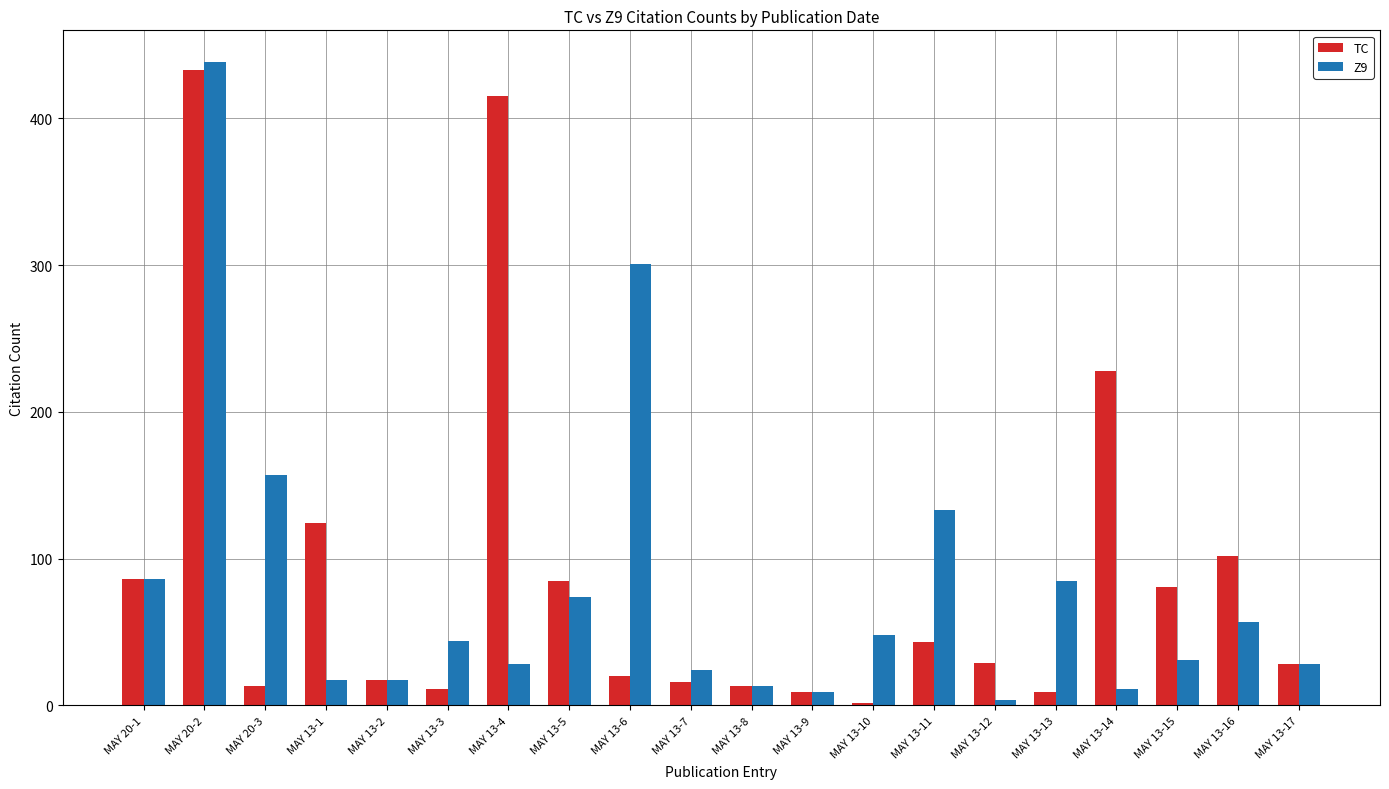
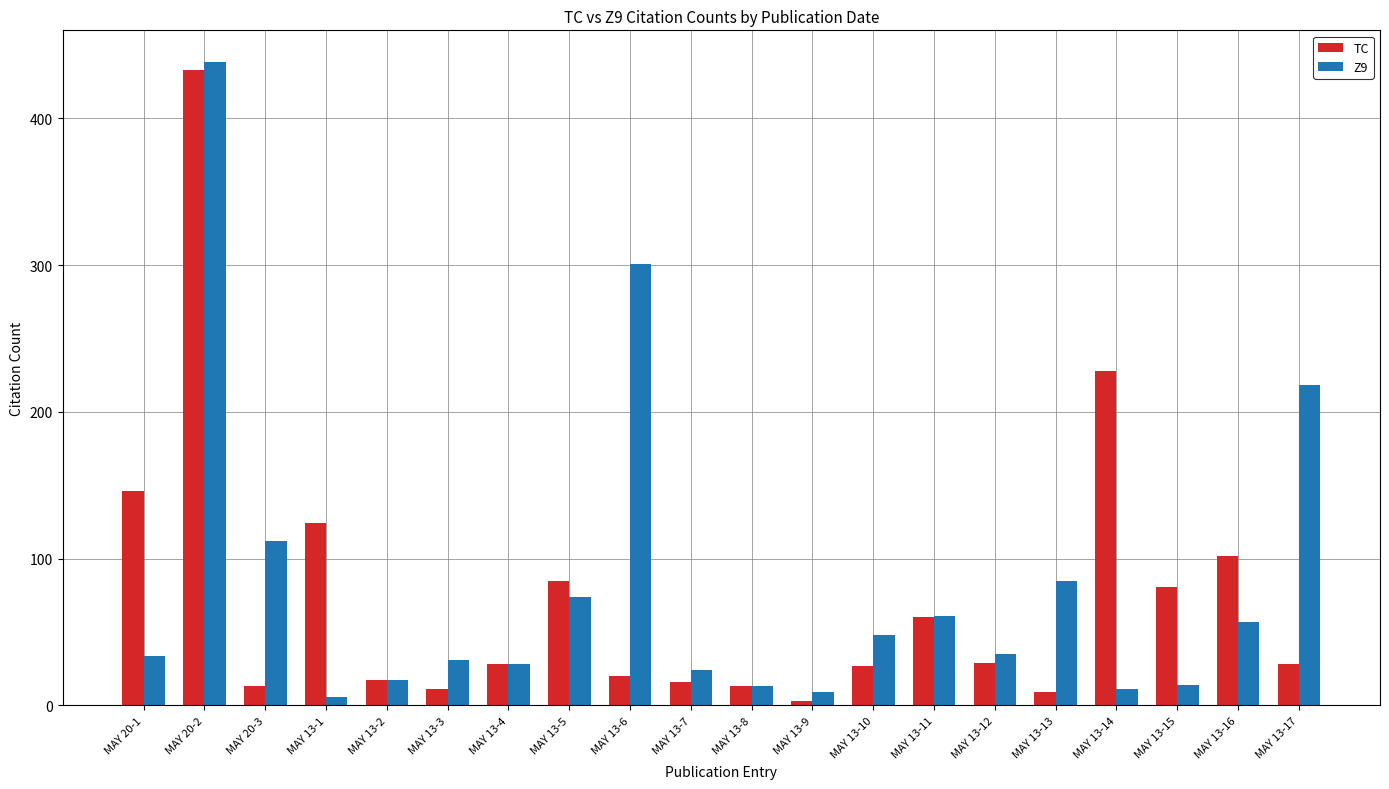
TC, MAY 20-1: 86 -> 146
Z9, MAY 20-1: 86 -> 34
Z9, MAY 20-3: 157 -> 112
Z9, MAY 13-1: 17 -> 6
Z9, MAY 13-3: 44 -> 31
TC, MAY 13-4: 415 -> 28
TC, MAY 13-9: 9 -> 3
TC, MAY 13-10: 2 -> 27
TC, MAY 13-11: 43 -> 60
Z9, MAY 13-11: 133 -> 61
Z9, MAY 13-12: 4 -> 35
Z9, MAY 13-15: 31 -> 14
Z9, MAY 13-17: 28 -> 218
